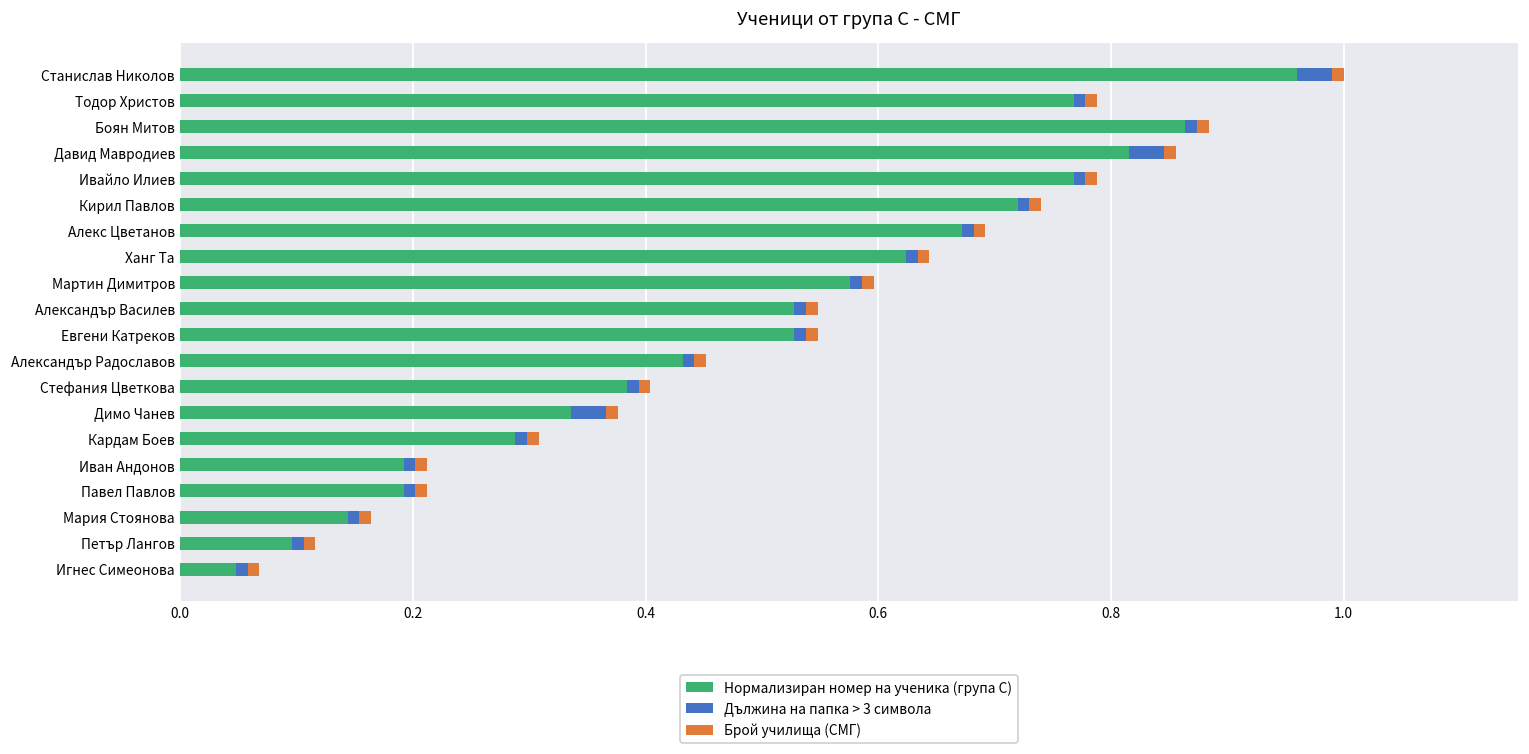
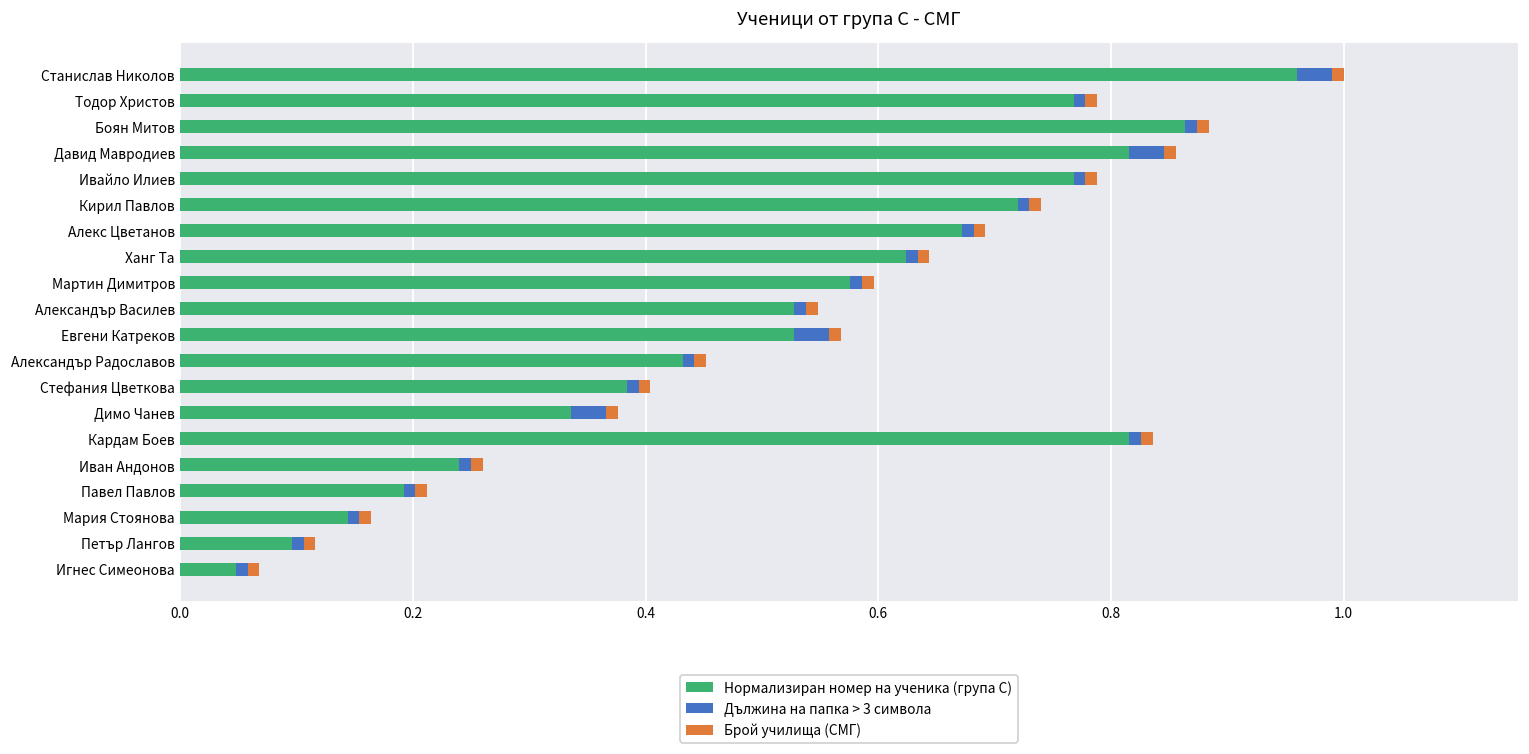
Дължина на папка > 3 символа, Евгени Катреков: 0.010 -> 0.030
Нормализиран номер на ученика (група C), Кардам Боев: 0.288 -> 0.816
Нормализиран номер на ученика (група C), Иван Андонов: 0.192 -> 0.240
